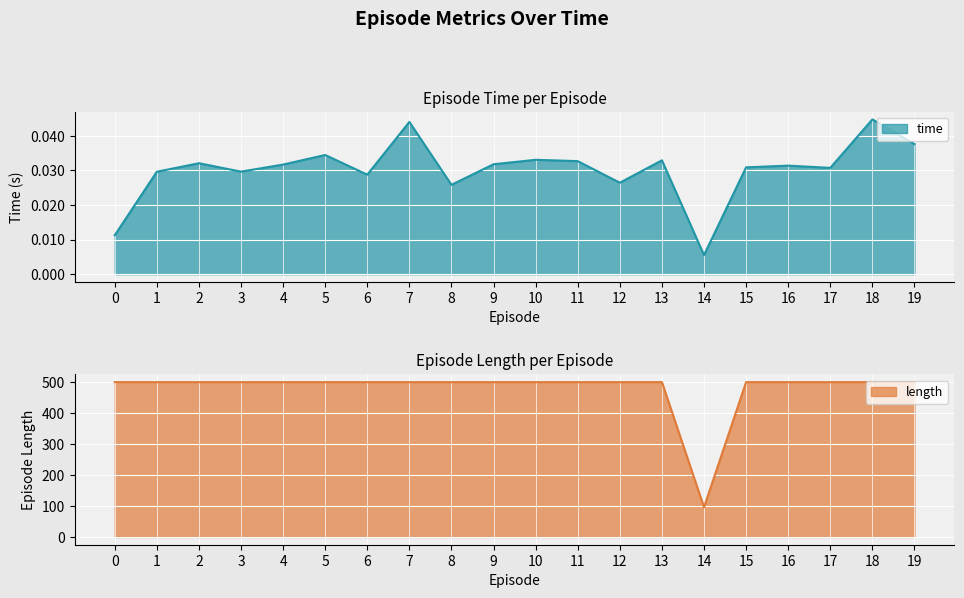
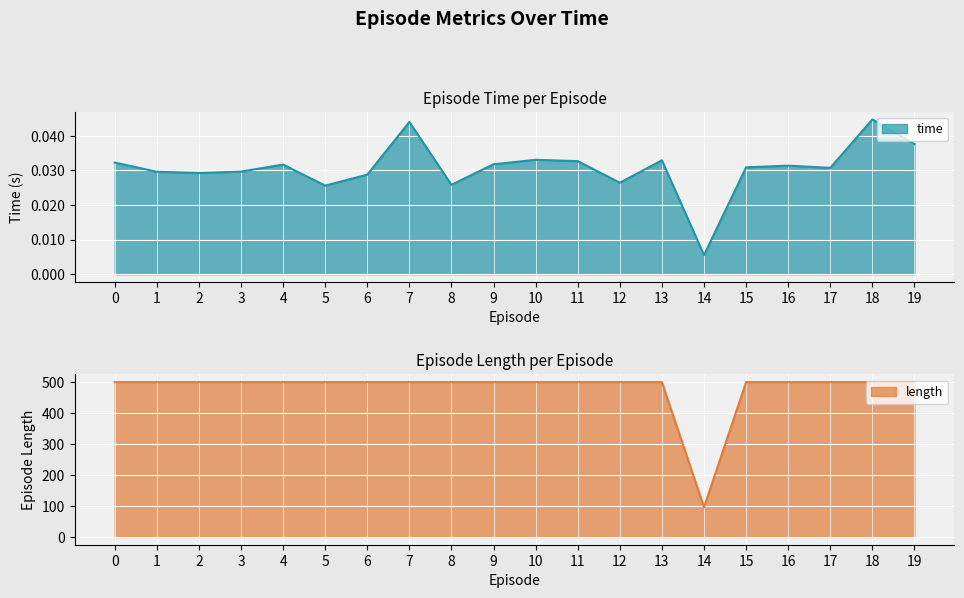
Episode Time per Episode, 0: 0.011 -> 0.032
Episode Time per Episode, 2: 0.032 -> 0.029
Episode Time per Episode, 5: 0.034 -> 0.026
